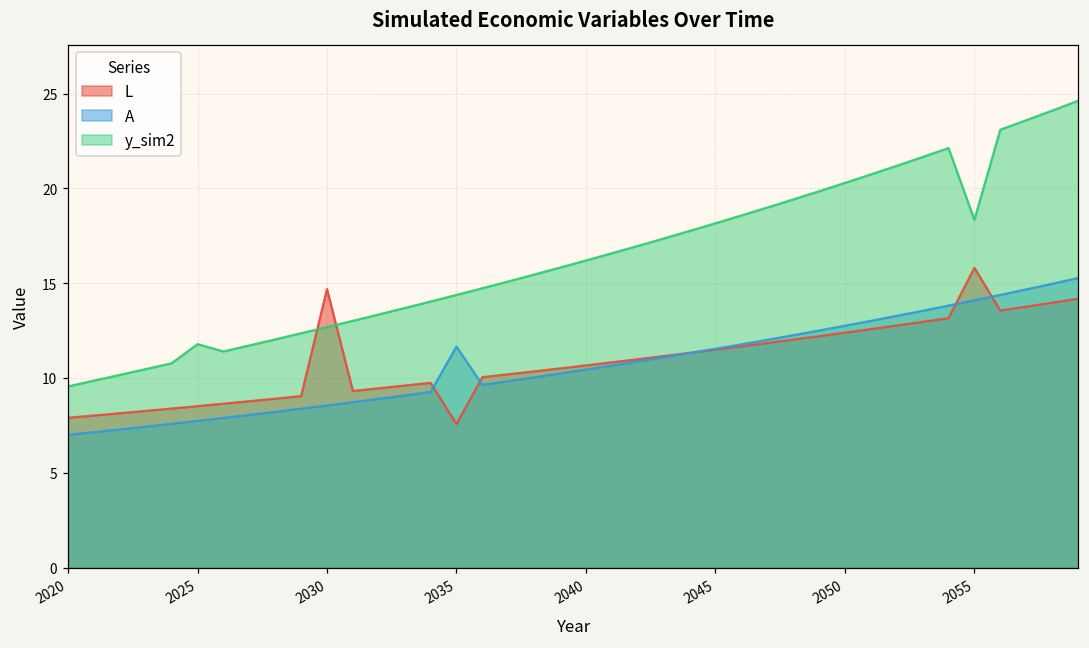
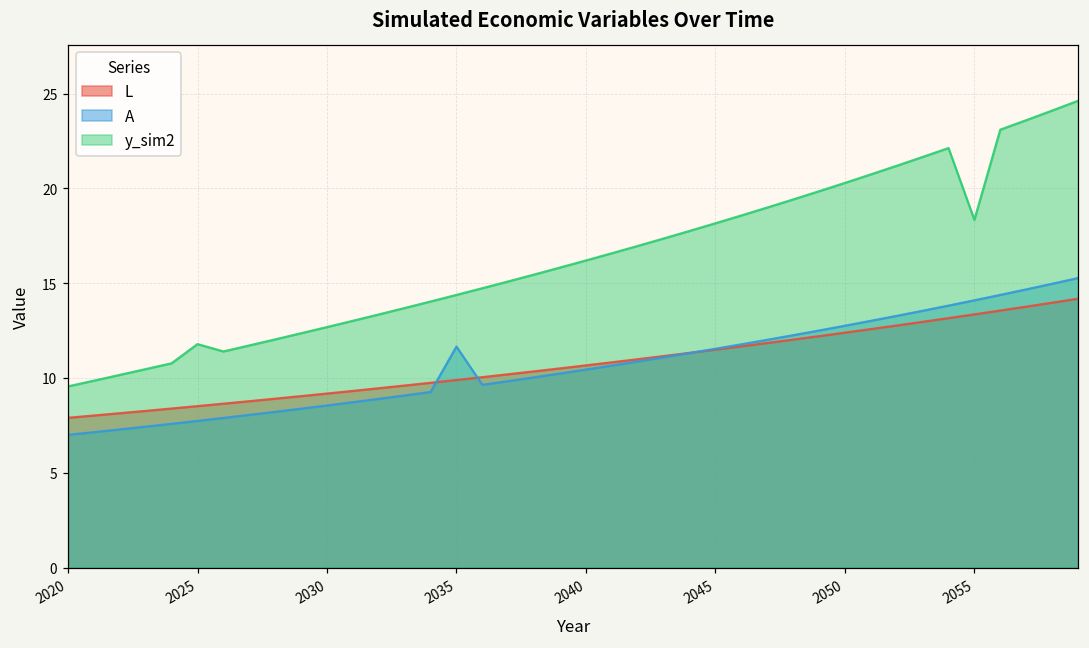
L, 2030: 14.7 -> 9.2
L, 2035: 7.6 -> 9.9
L, 2055: 15.8 -> 13.4
